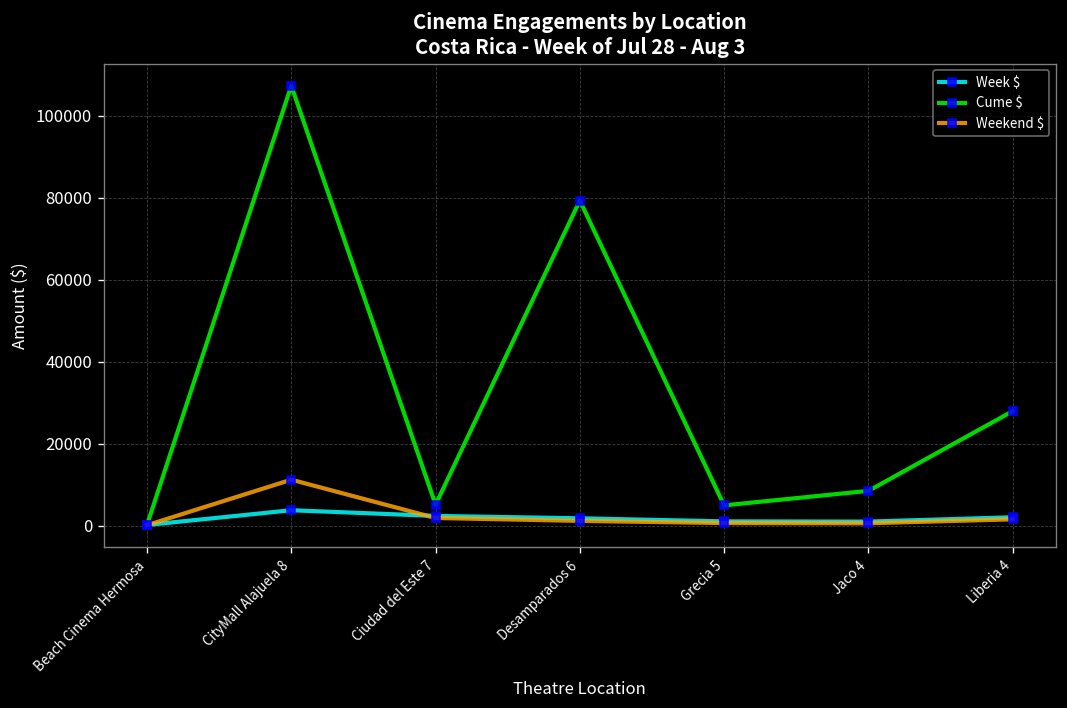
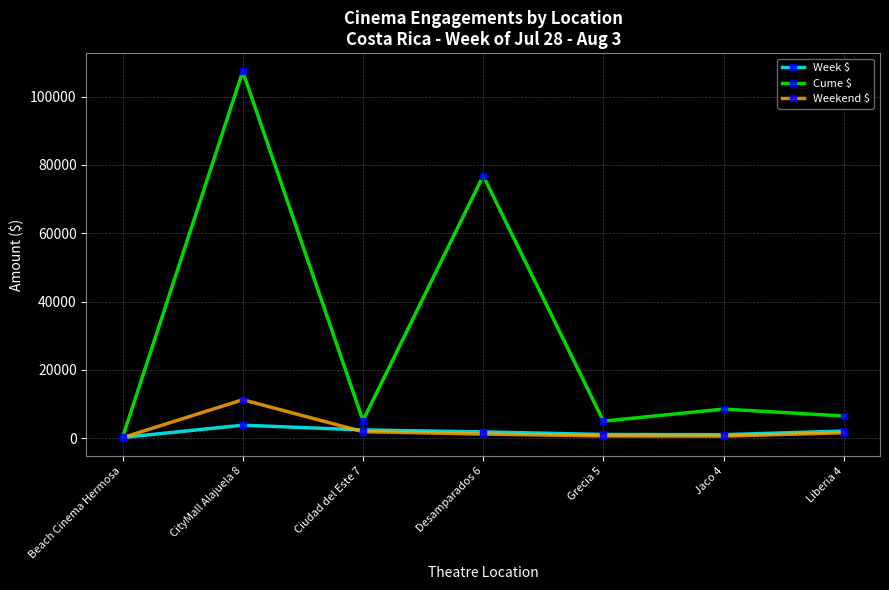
Cume $, Desamparados 6: 79000 -> 77000
Cume $, Liberia 4: 28000 -> 6000
